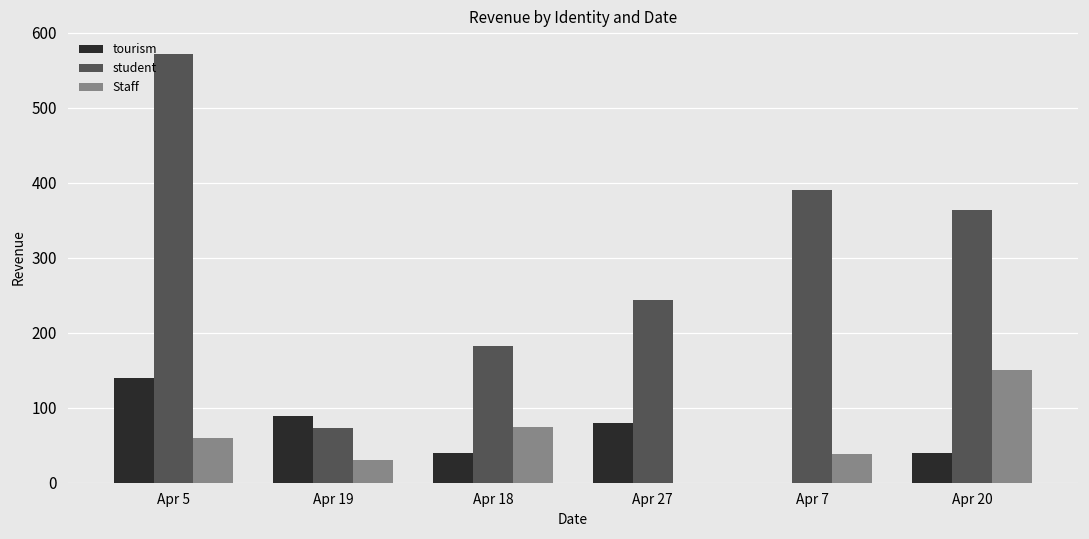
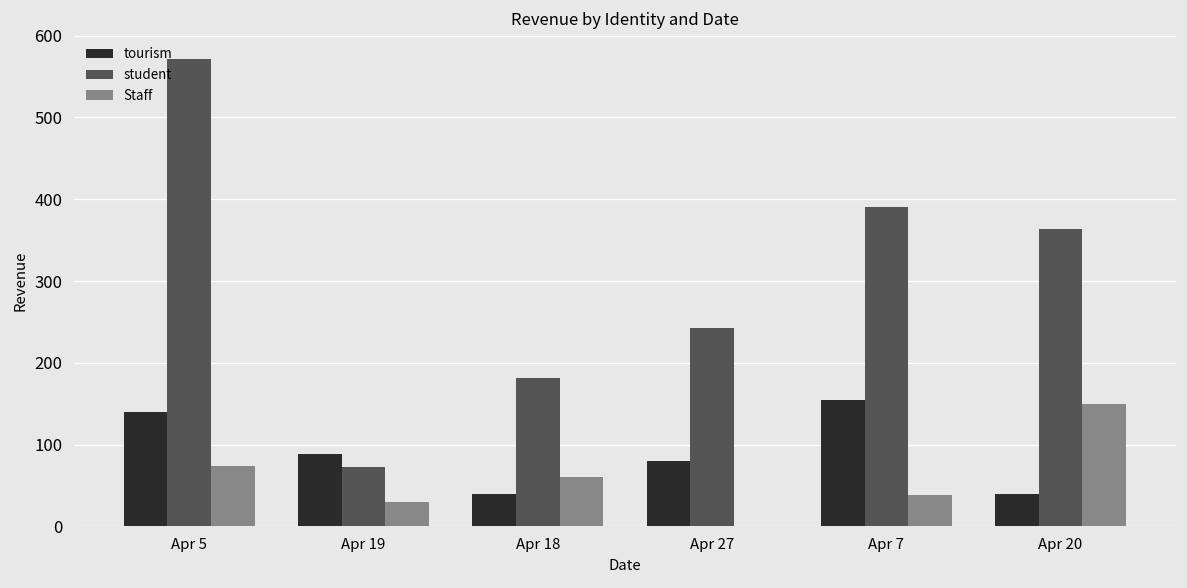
Staff, Apr 5: 60 -> 70
Staff, Apr 18: 70 -> 60
tourism, Apr 7: 0 -> 160
